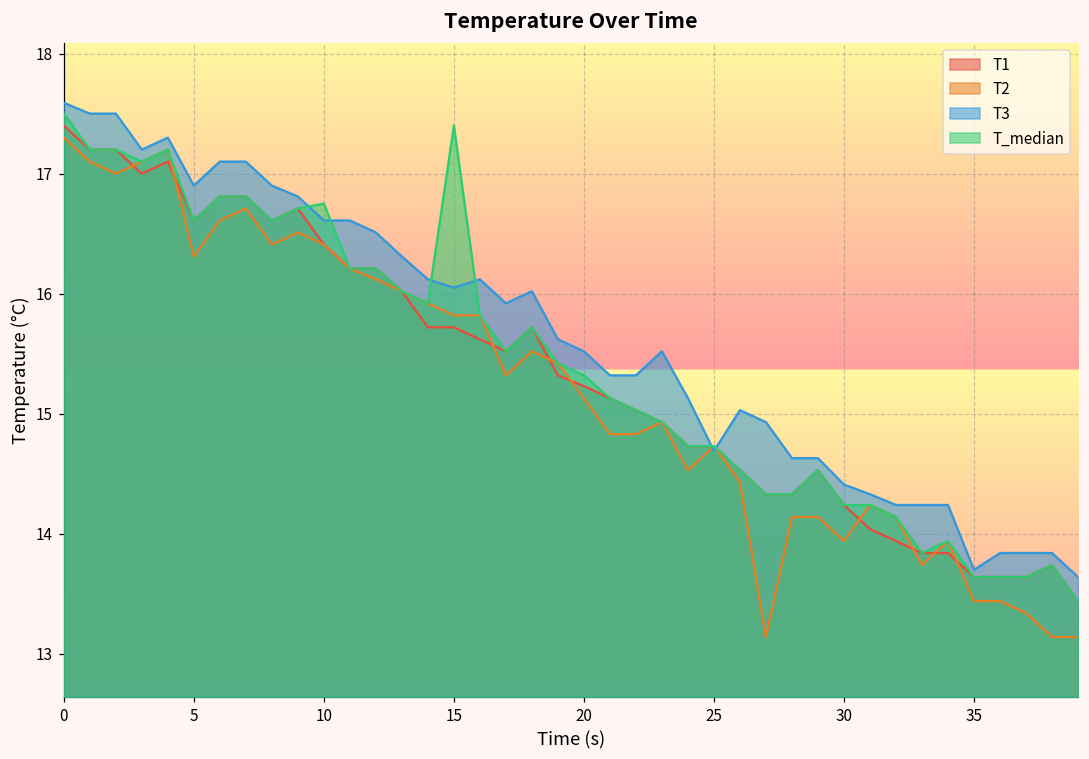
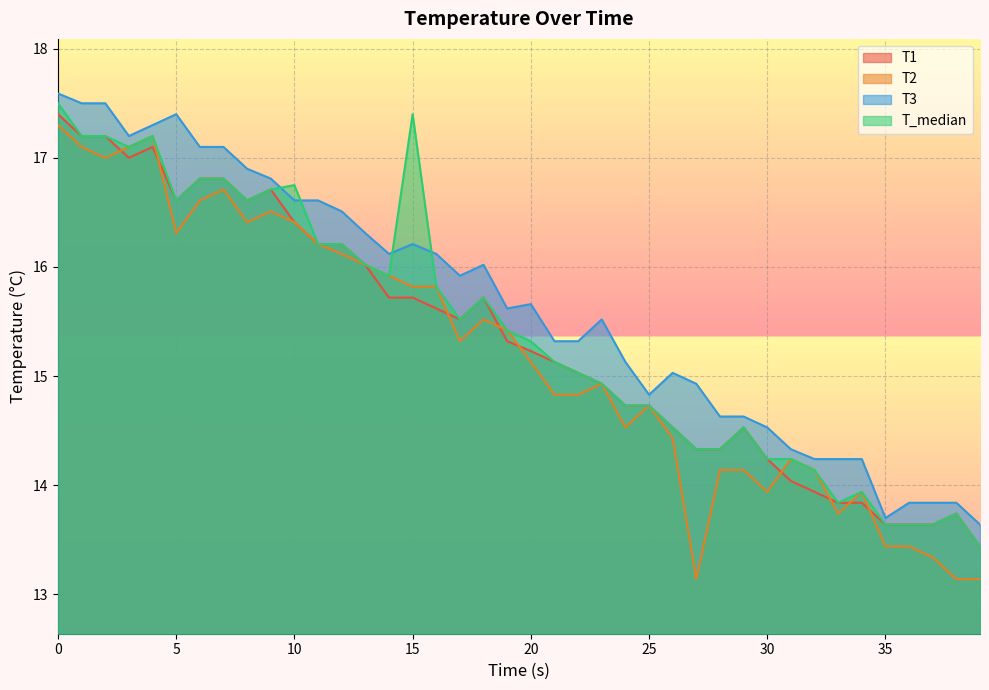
T3, 5: 16.9 -> 17.4
T3, 15: 16.05 -> 16.21
T3, 20: 15.52 -> 15.66
T3, 25: 14.69 -> 14.83
T3, 30: 14.41 -> 14.53
